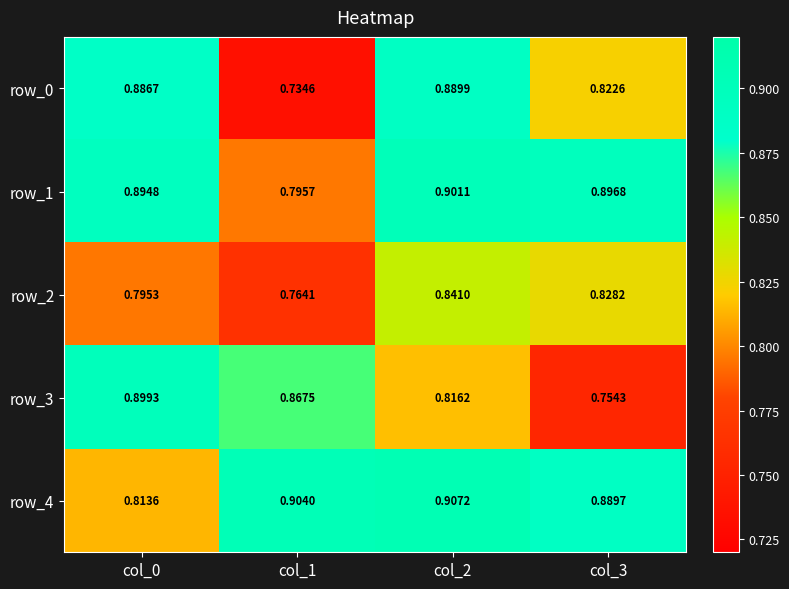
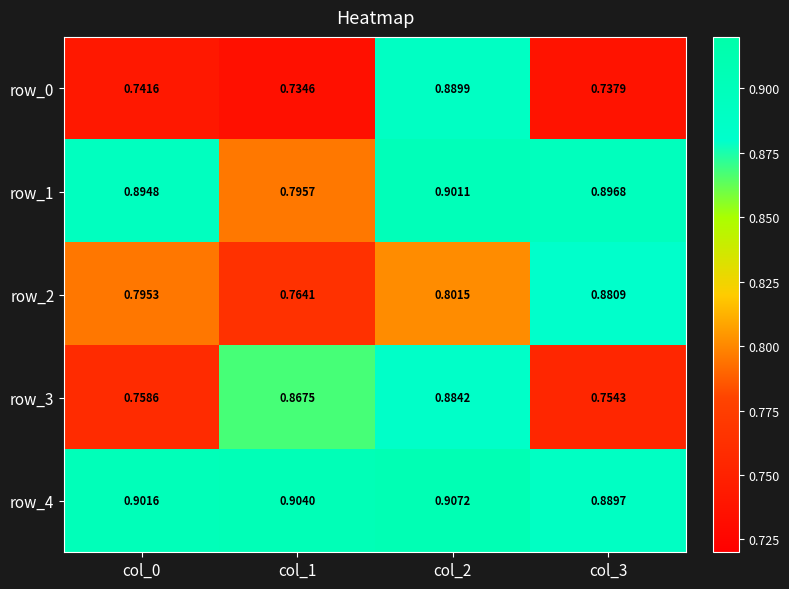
row_0, col_0: 0.8867 -> 0.7416
row_0, col_3: 0.8226 -> 0.7379
row_2, col_2: 0.8410 -> 0.8015
row_2, col_3: 0.8282 -> 0.8809
row_3, col_0: 0.8993 -> 0.7586
row_3, col_2: 0.8162 -> 0.8842
row_4, col_0: 0.8136 -> 0.9016
